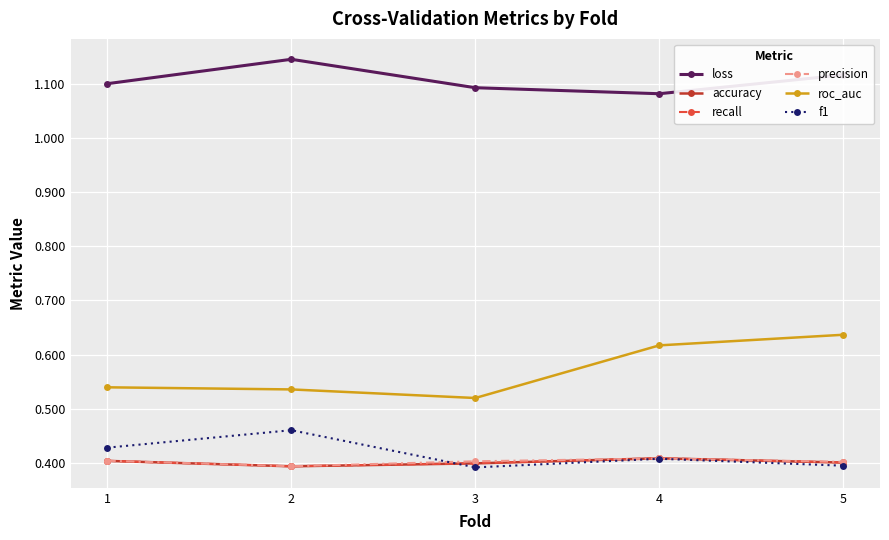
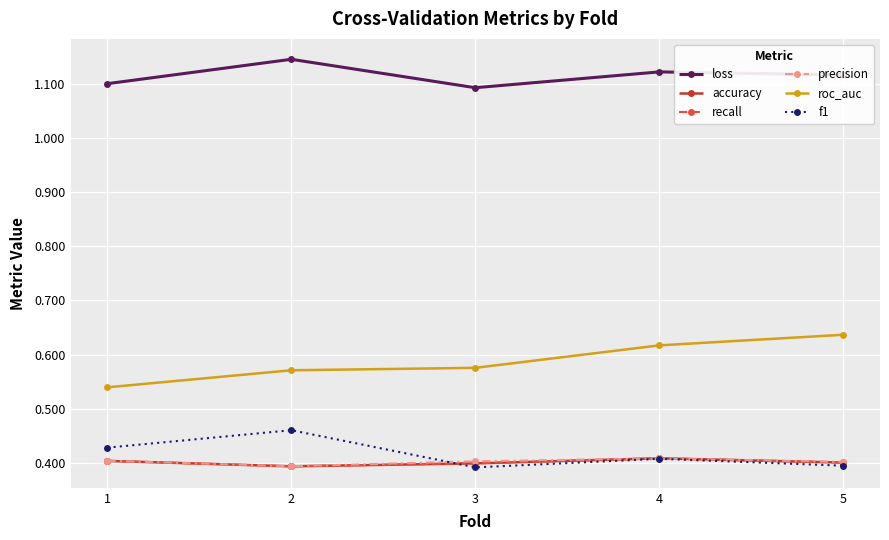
roc_auc, 2: 0.54 -> 0.57
roc_auc, 3: 0.52 -> 0.58
loss, 4: 1.08 -> 1.12
